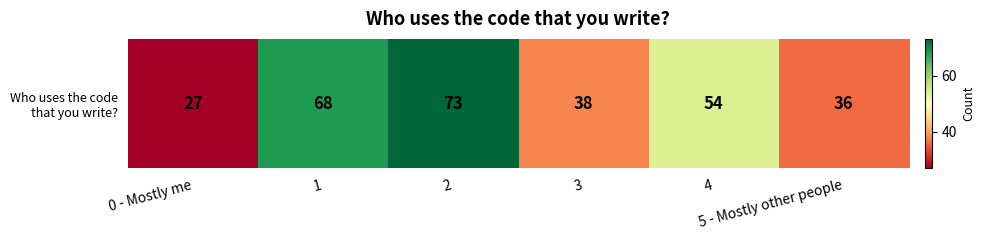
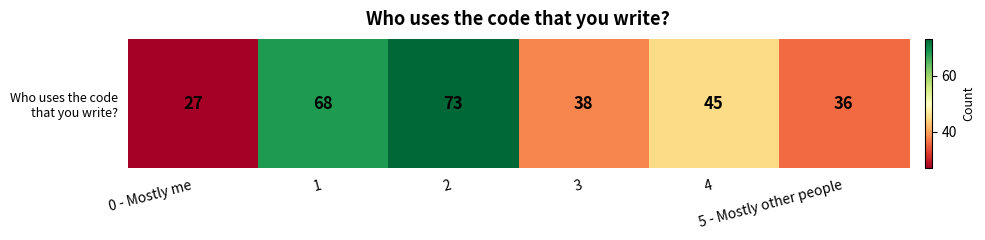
Who uses the code that you write?, 4: 54 -> 45
